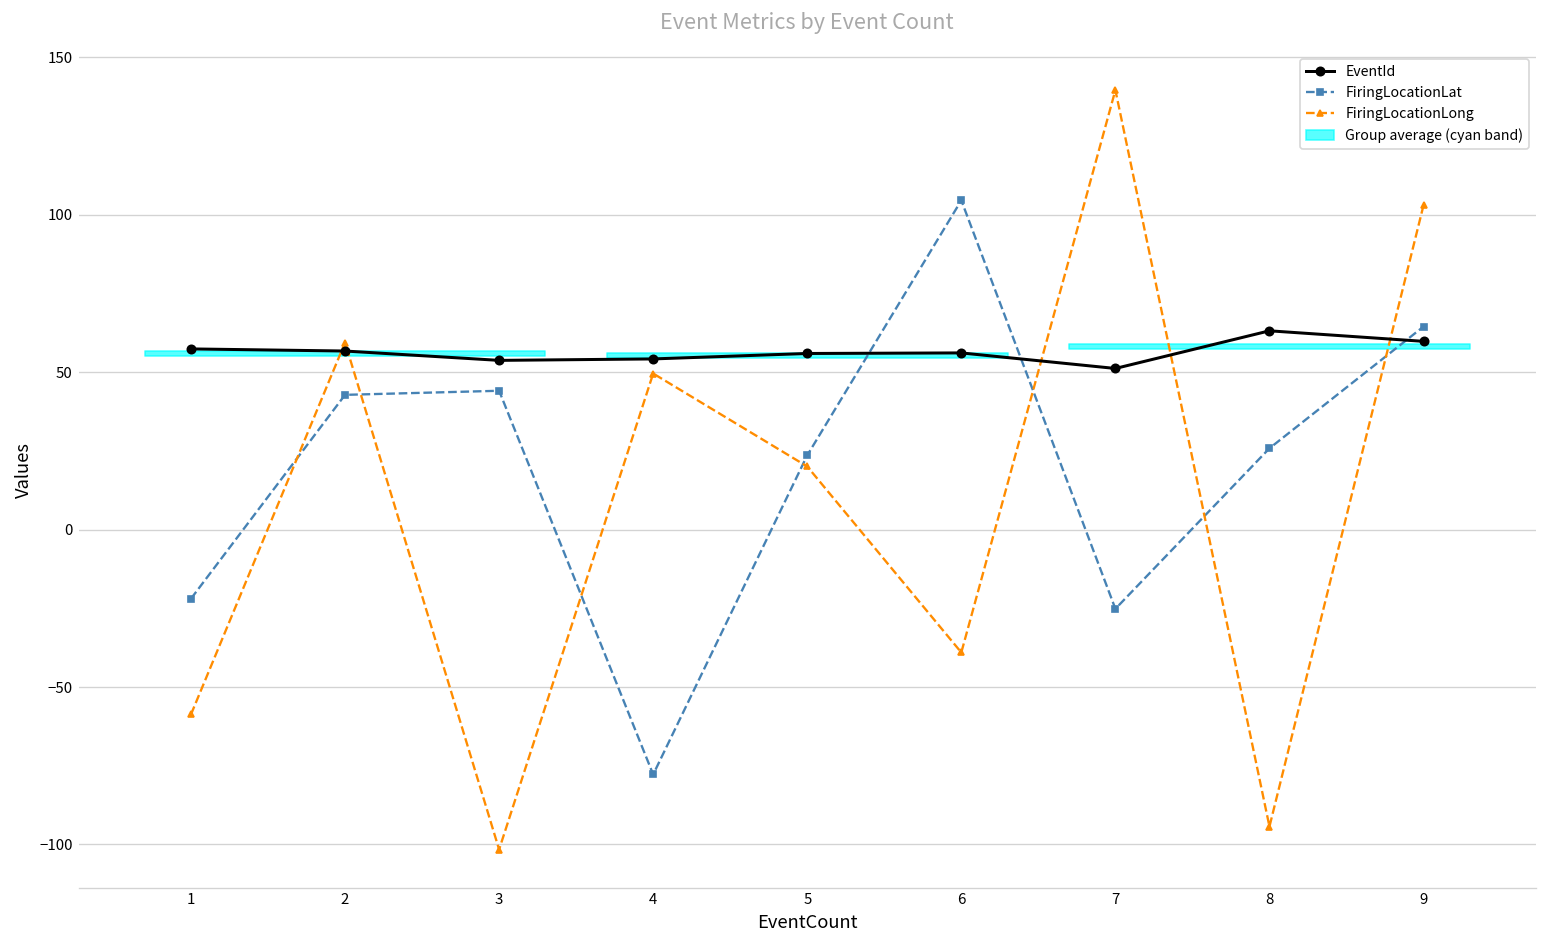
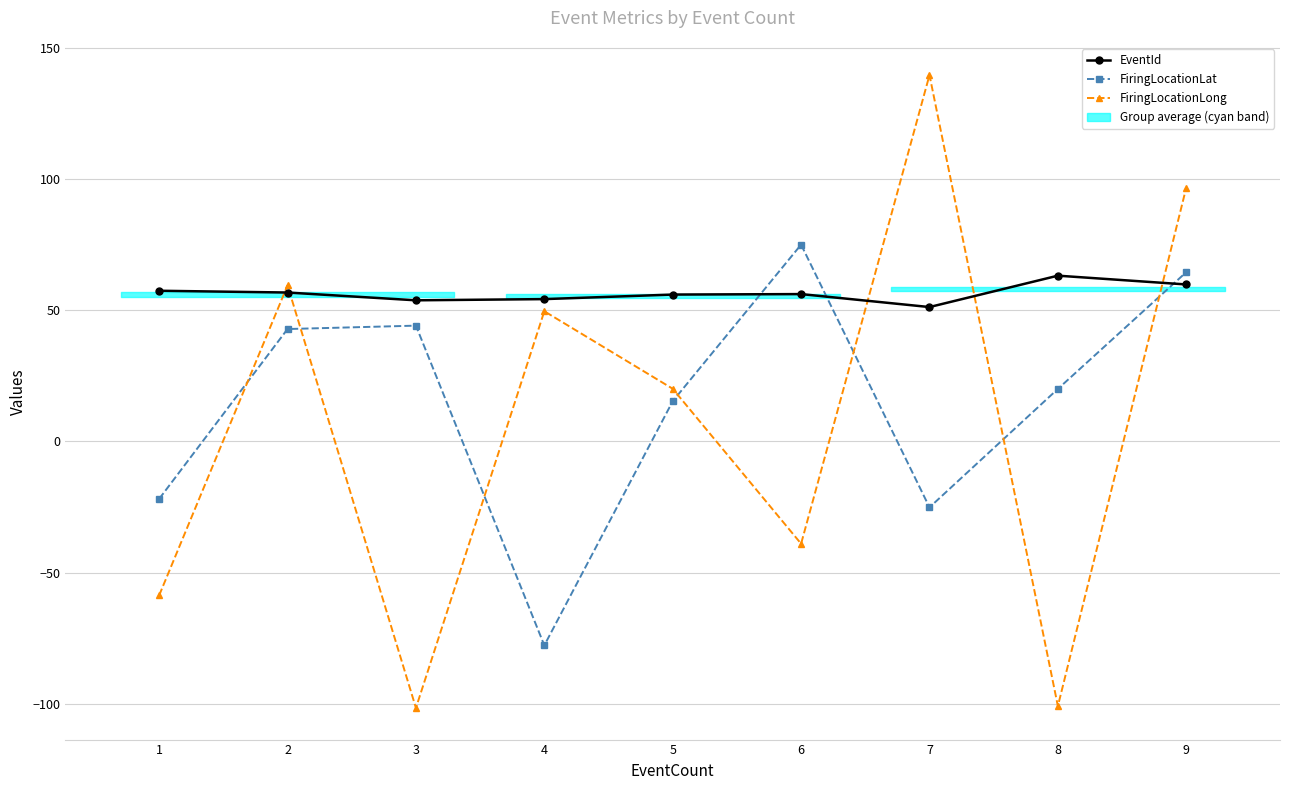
FiringLocationLat, 5: 24 -> 15
FiringLocationLat, 6: 105 -> 75
FiringLocationLat, 8: 26 -> 20
FiringLocationLong, 8: -94 -> -101
FiringLocationLong, 9: 103 -> 97
